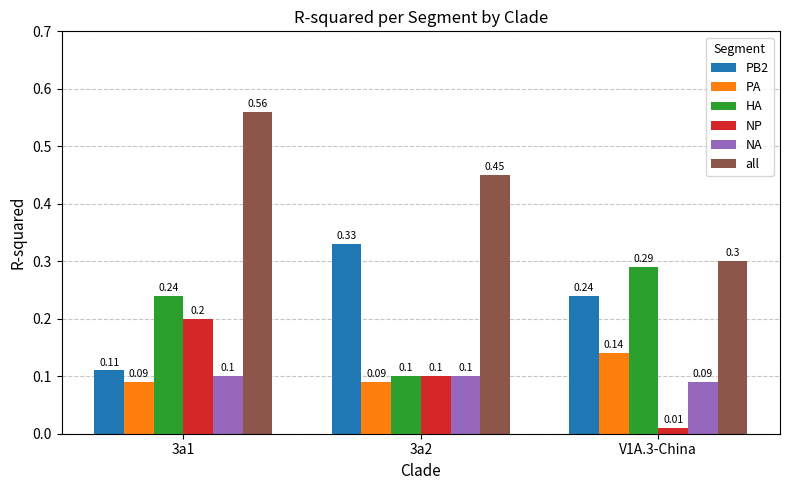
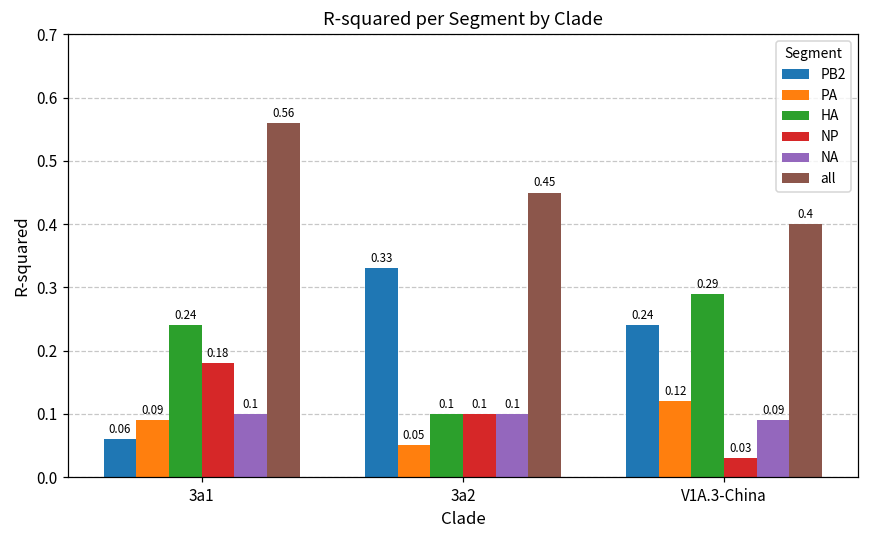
PB2, 3a1: 0.11 -> 0.06
NP, 3a1: 0.2 -> 0.18
PA, 3a2: 0.09 -> 0.05
PA, V1A.3-China: 0.14 -> 0.12
NP, V1A.3-China: 0.01 -> 0.03
all, V1A.3-China: 0.3 -> 0.4
